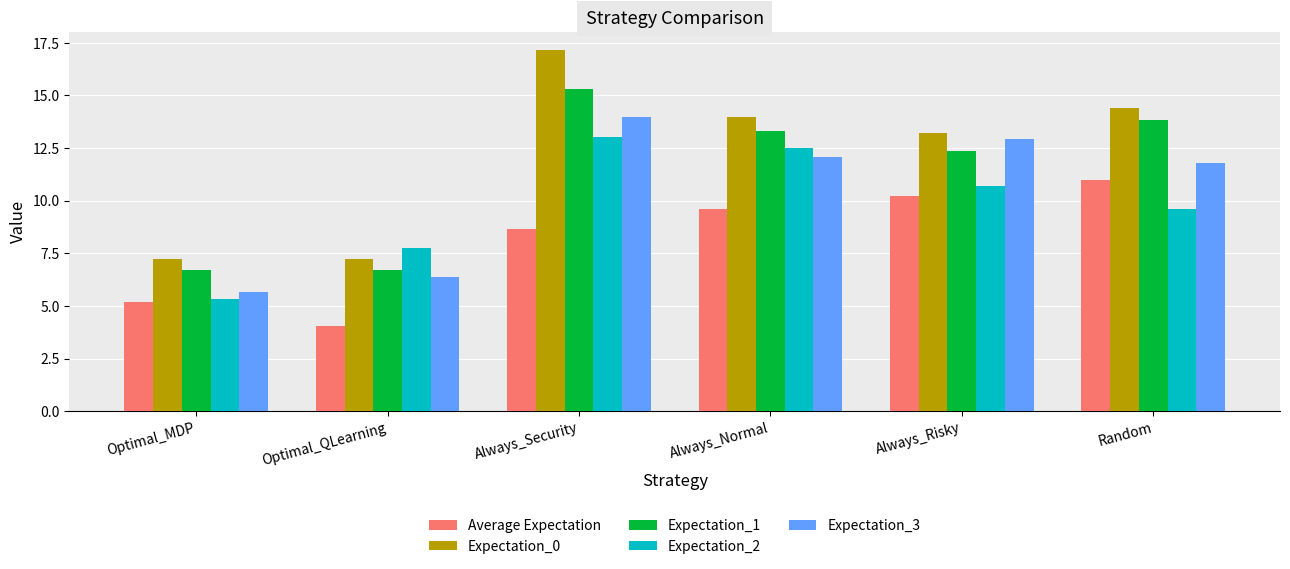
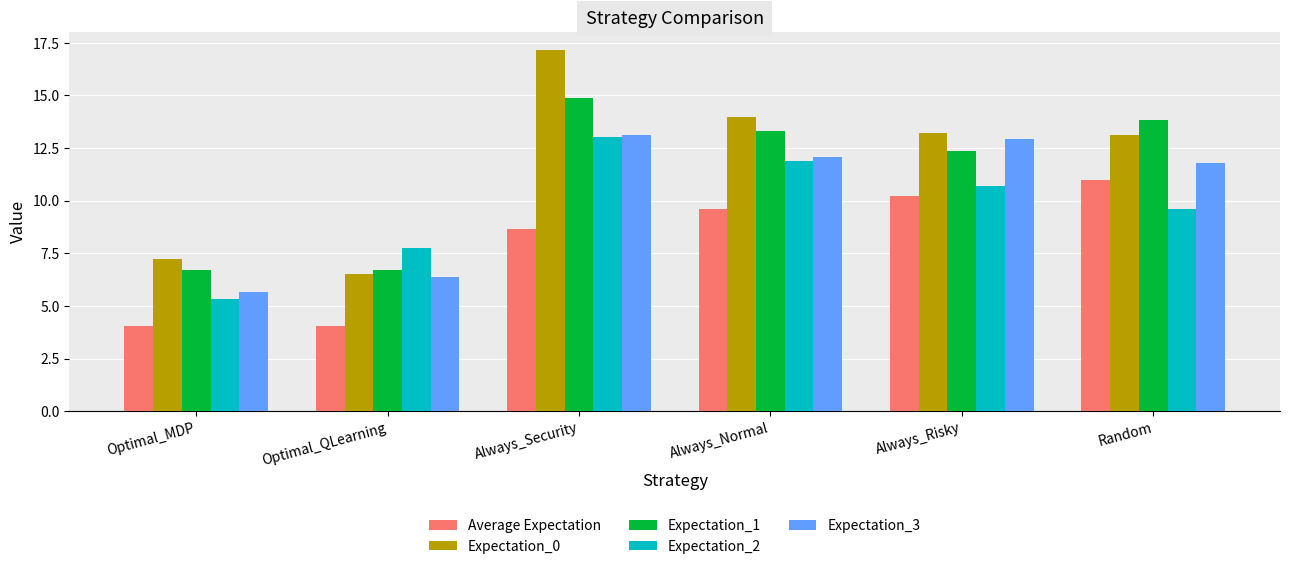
Average Expectation, Optimal_MDP: 5.2 -> 4.0
Expectation_0, Optimal_QLearning: 7.3 -> 6.5
Expectation_1, Always_Security: 15.3 -> 14.9
Expectation_3, Always_Security: 14.0 -> 13.1
Expectation_2, Always_Normal: 12.5 -> 11.9
Expectation_0, Random: 14.4 -> 13.1
